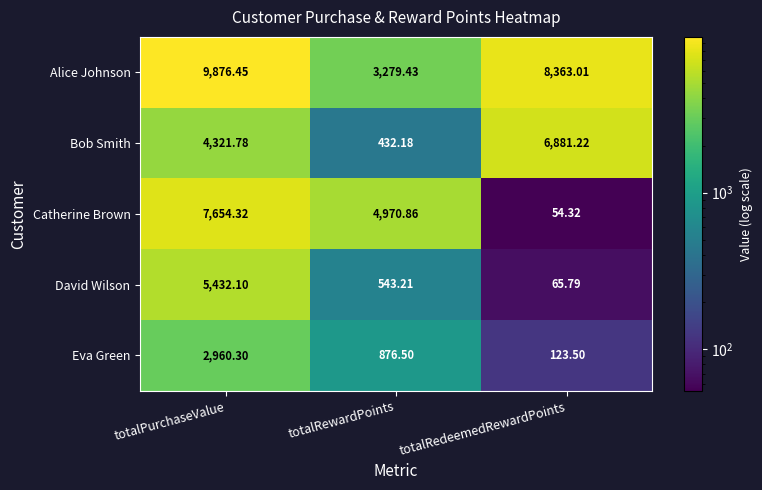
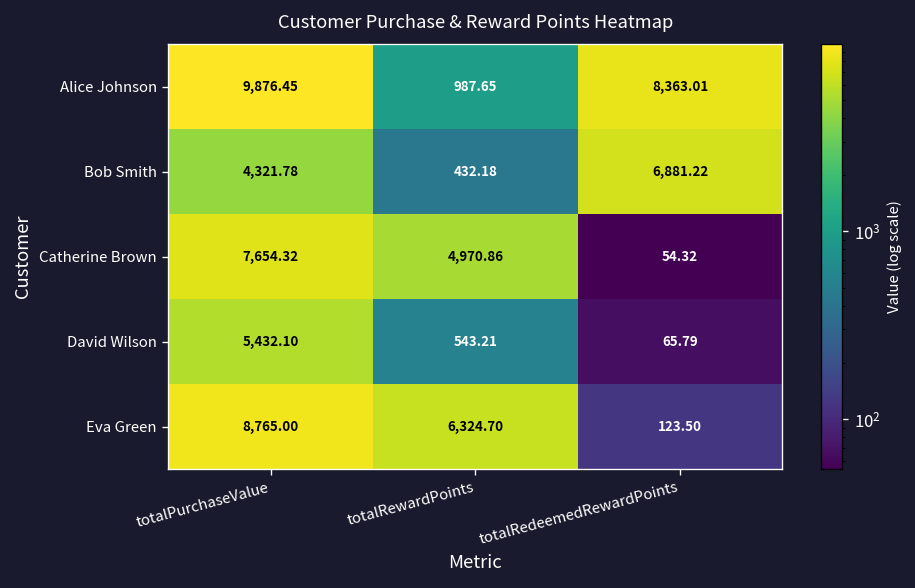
Alice Johnson, totalRewardPoints: 3,279.43 -> 987.65
Eva Green, totalPurchaseValue: 2,960.30 -> 8,765.00
Eva Green, totalRewardPoints: 876.50 -> 6,324.70
